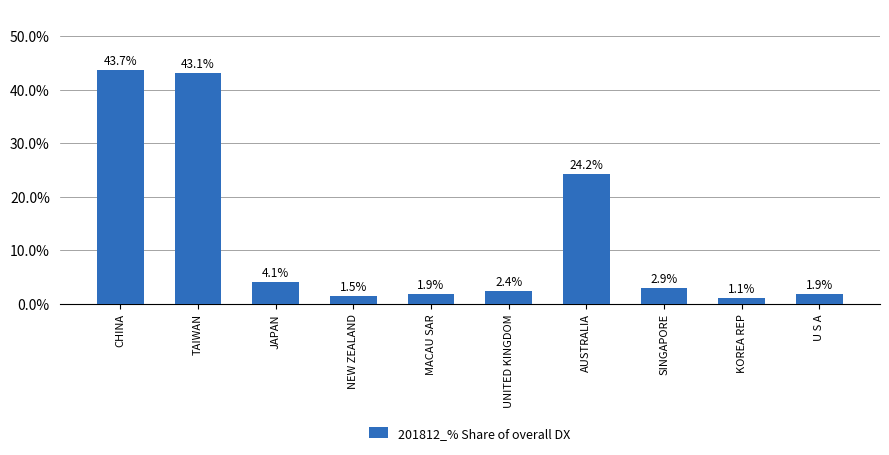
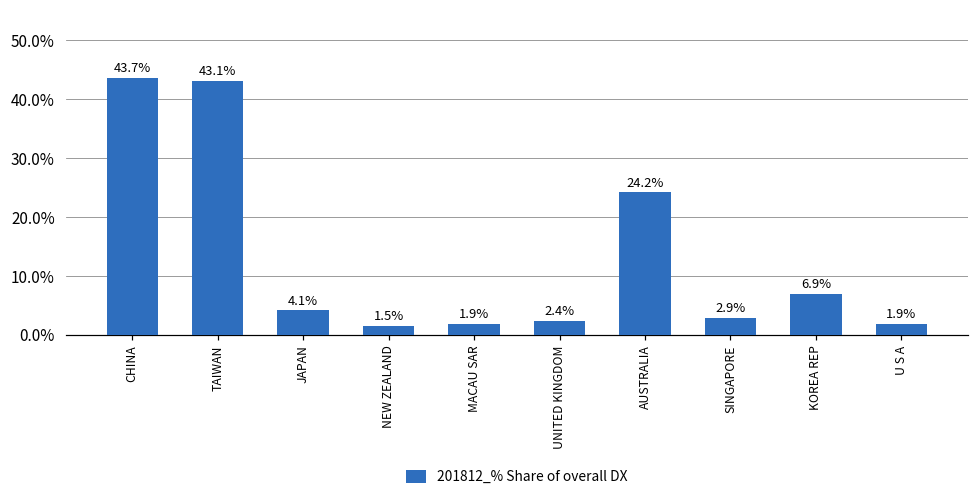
KOREA REP: 1.1% -> 6.9%
